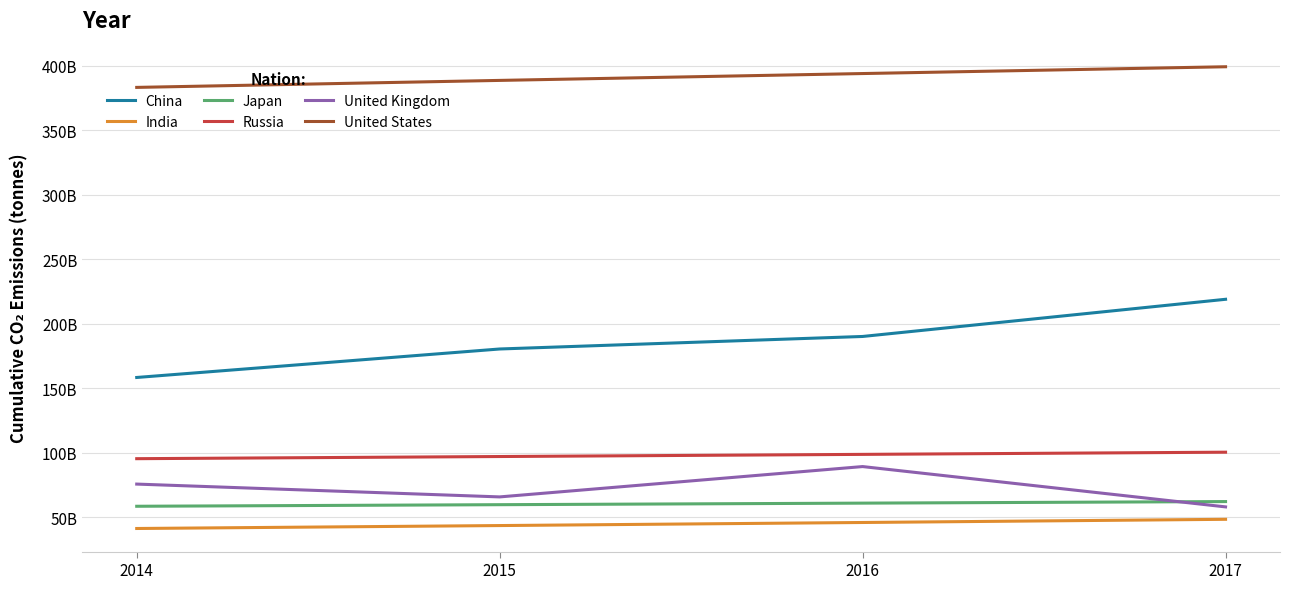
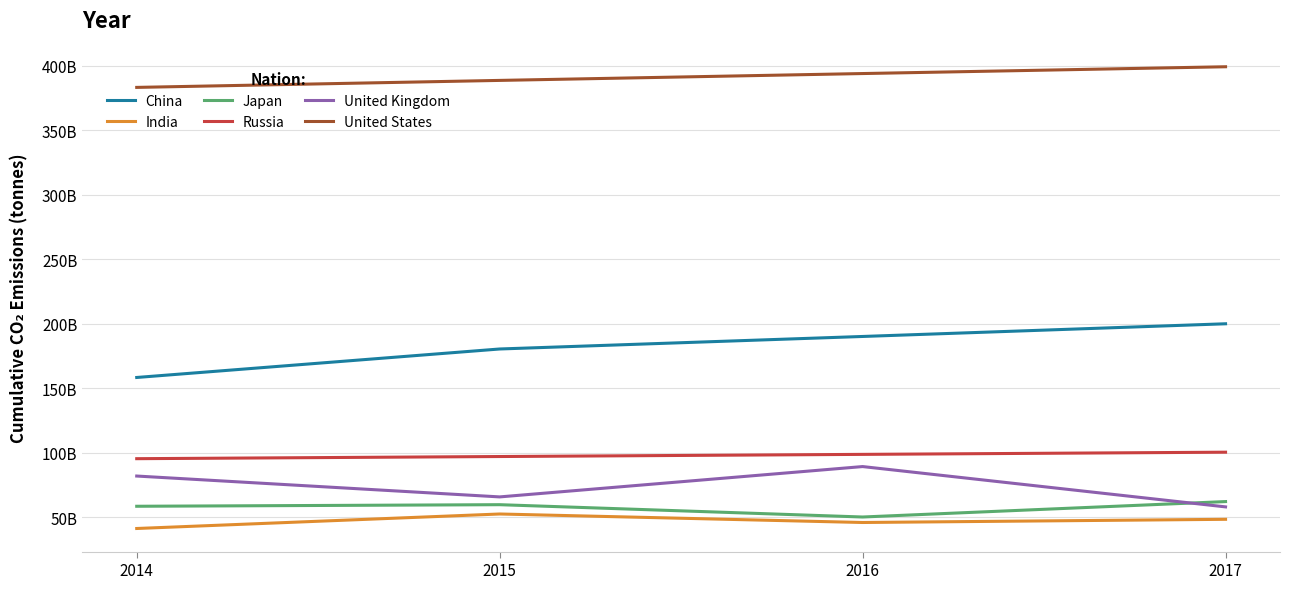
United Kingdom, 2014: 76000000000 -> 82000000000
India, 2015: 44000000000 -> 53000000000
Japan, 2016: 61000000000 -> 50000000000
China, 2017: 219000000000 -> 200000000000
